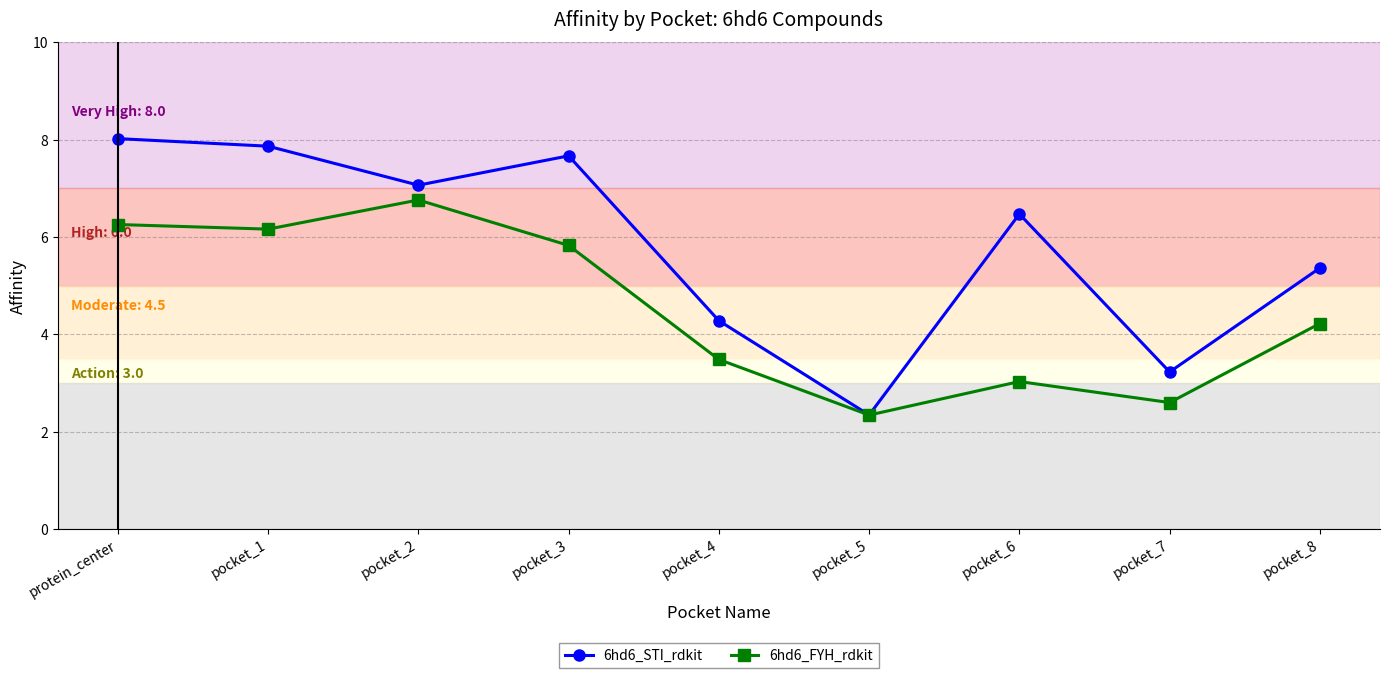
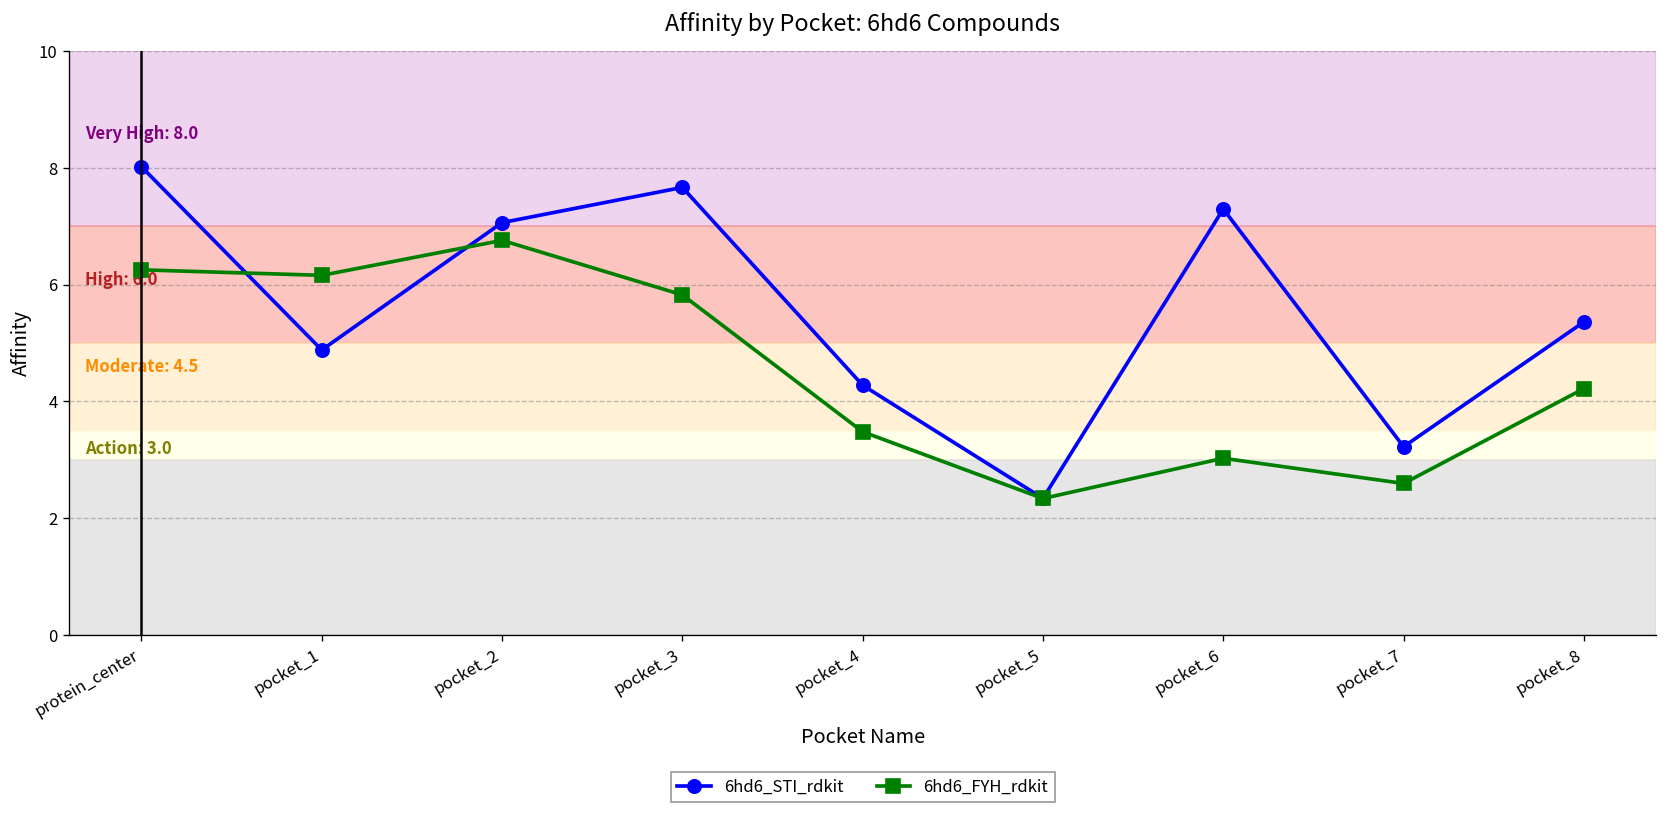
6hd6_STI_rdkit, pocket_1: 7.9 -> 4.9
6hd6_STI_rdkit, pocket_6: 6.5 -> 7.3
